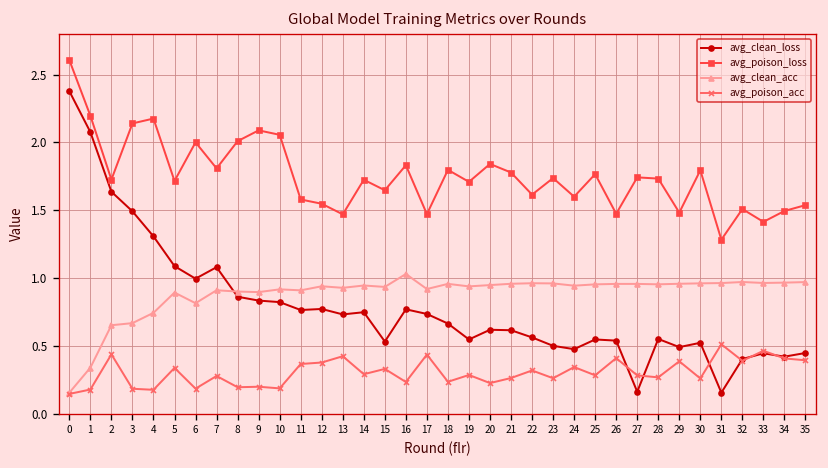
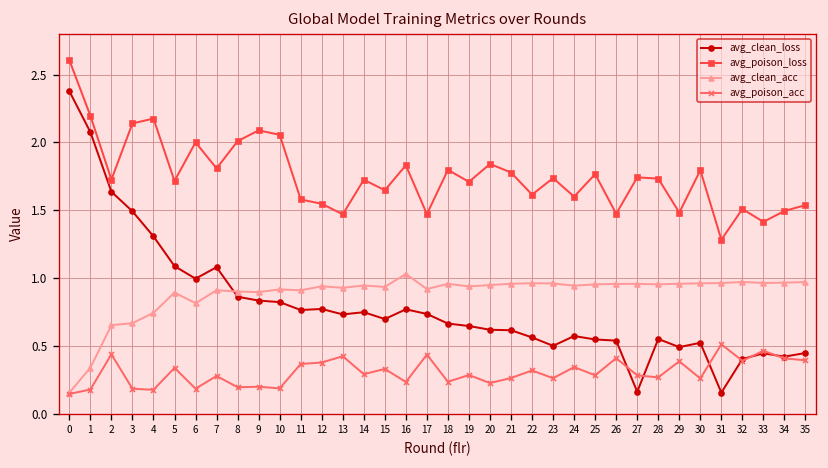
avg_clean_loss, 15: 0.53 -> 0.70
avg_clean_loss, 19: 0.55 -> 0.65
avg_clean_loss, 24: 0.48 -> 0.57
